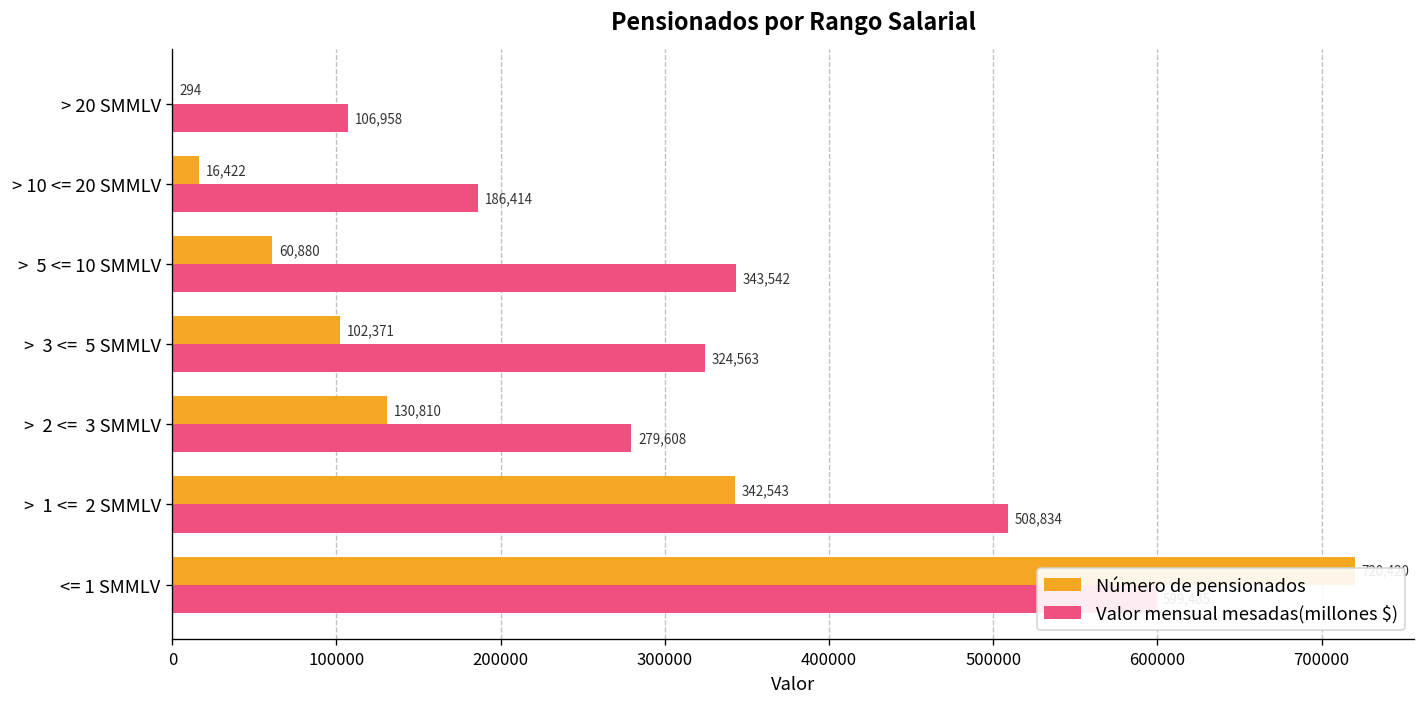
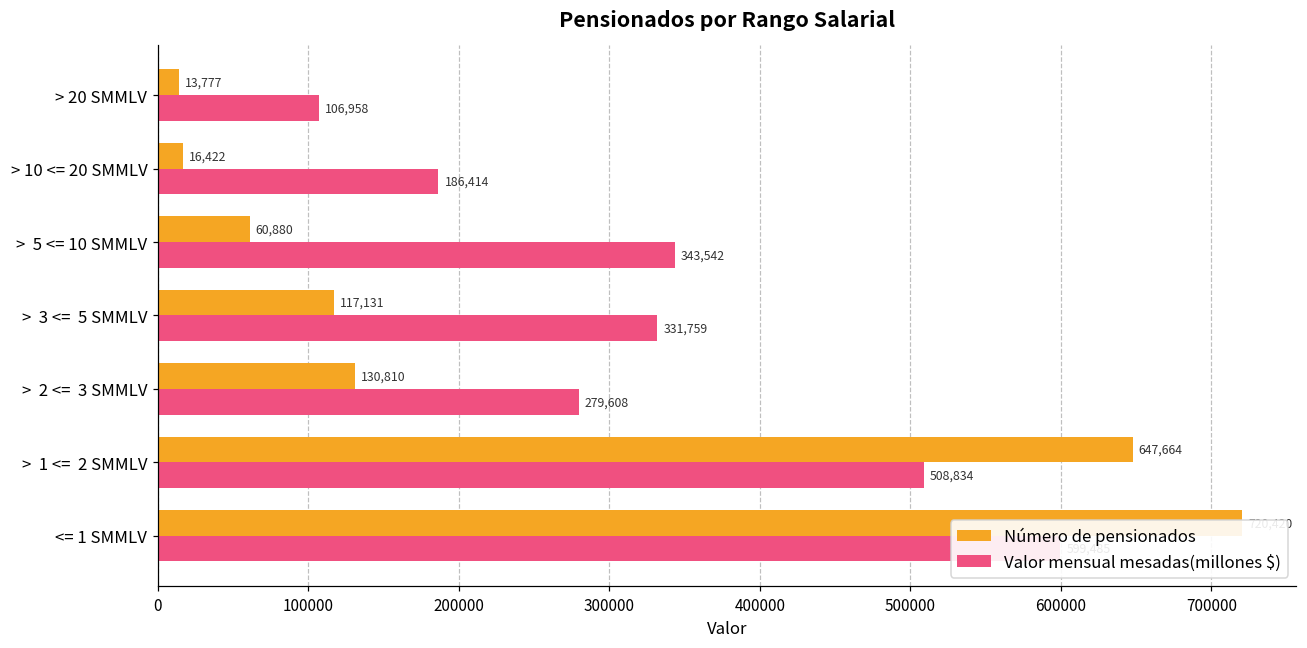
Número de pensionados, > 20 SMMLV: 294 -> 13,777
Número de pensionados, > 3 <= 5 SMMLV: 102,371 -> 117,131
Valor mensual mesadas(millones $), > 3 <= 5 SMMLV: 324,563 -> 331,759
Número de pensionados, > 1 <= 2 SMMLV: 342,543 -> 647,664
